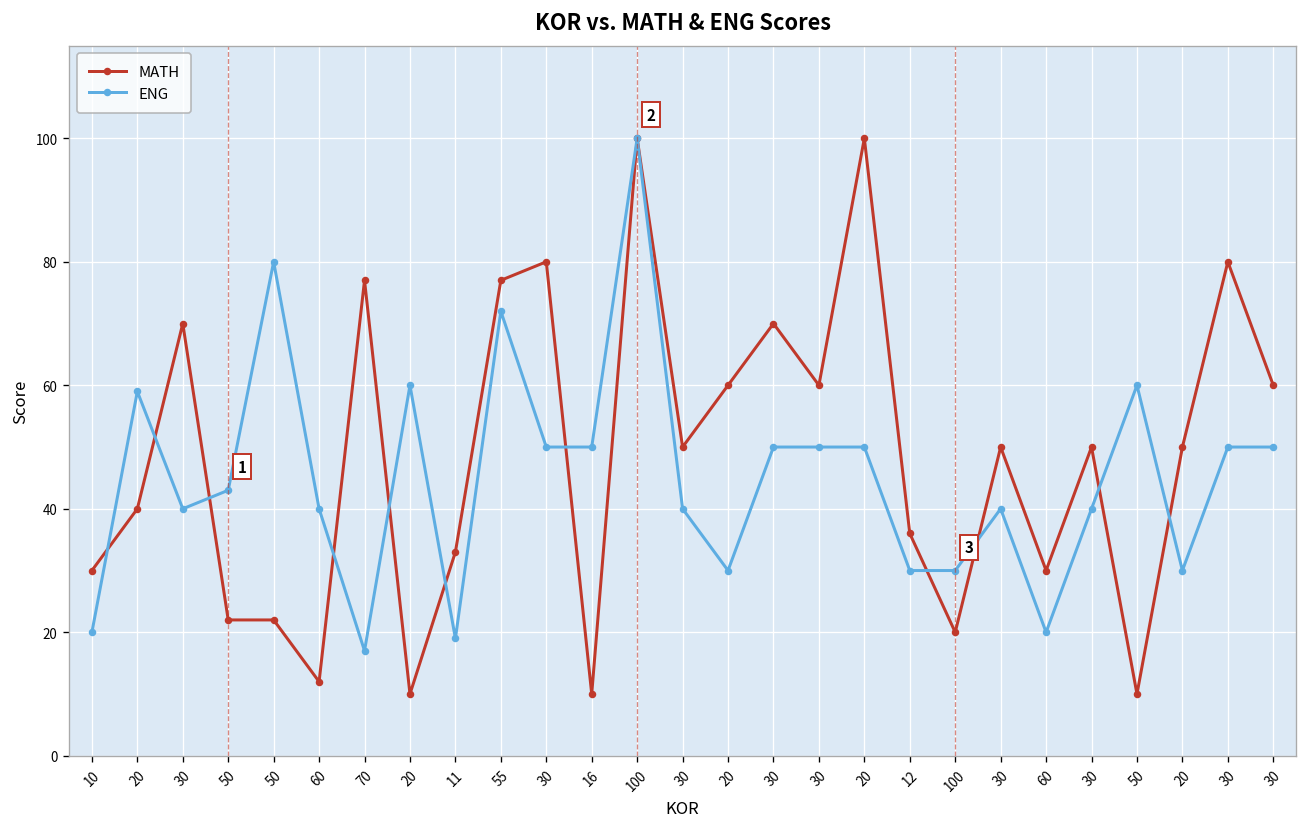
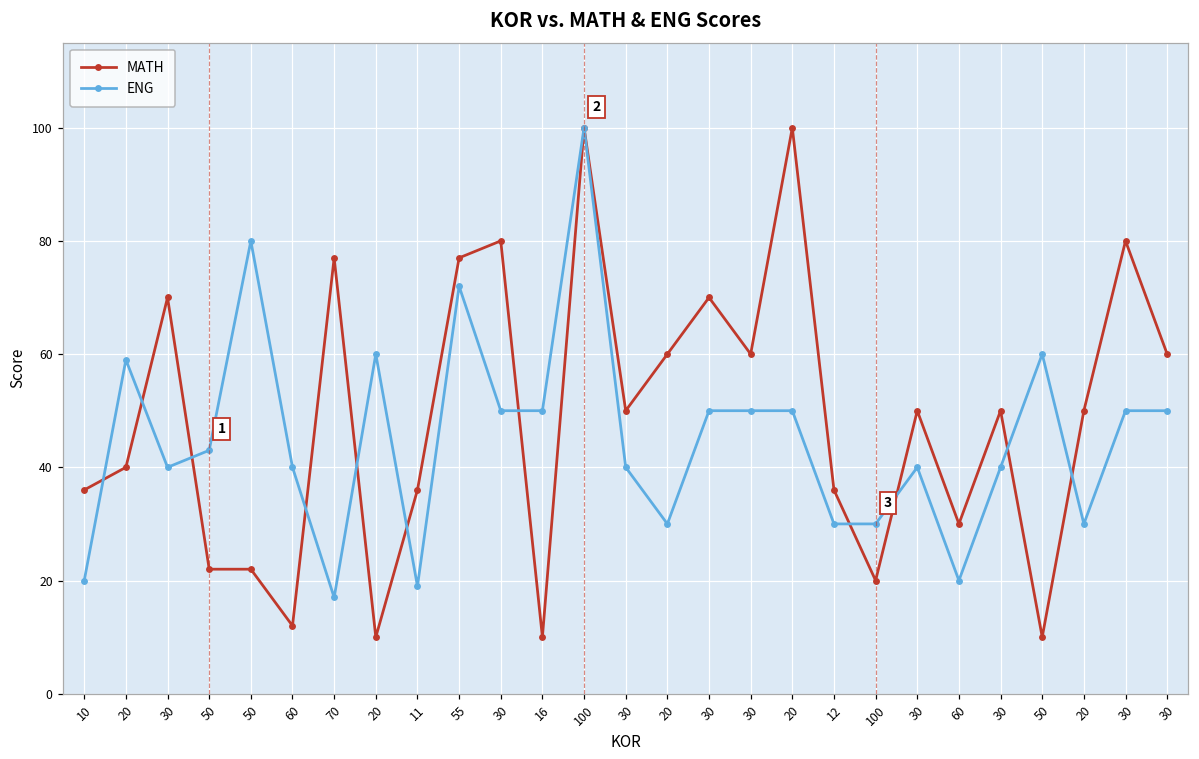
MATH, 10: 30 -> 36
MATH, 11: 33 -> 36
